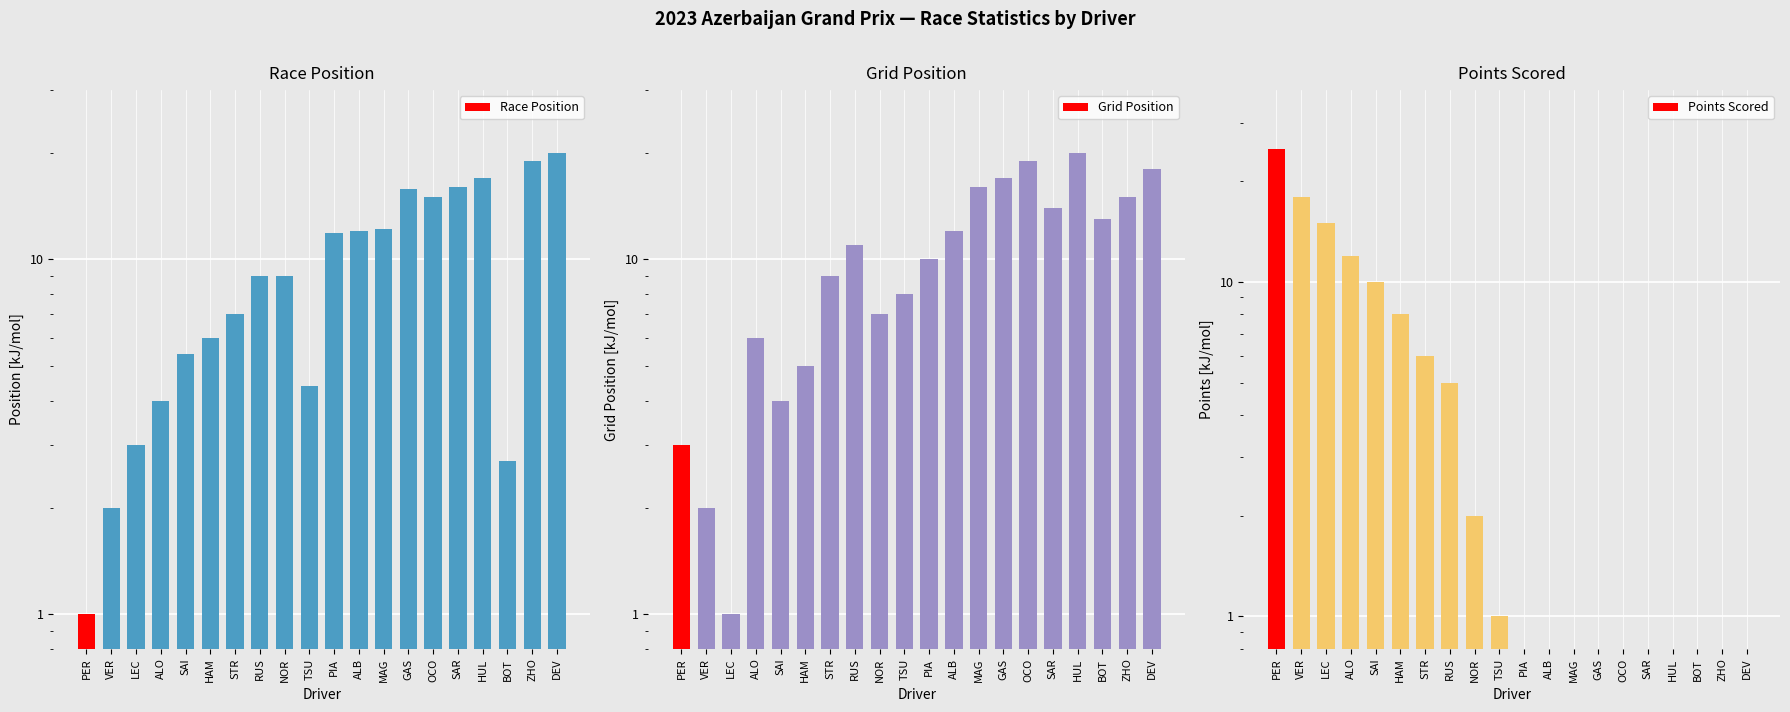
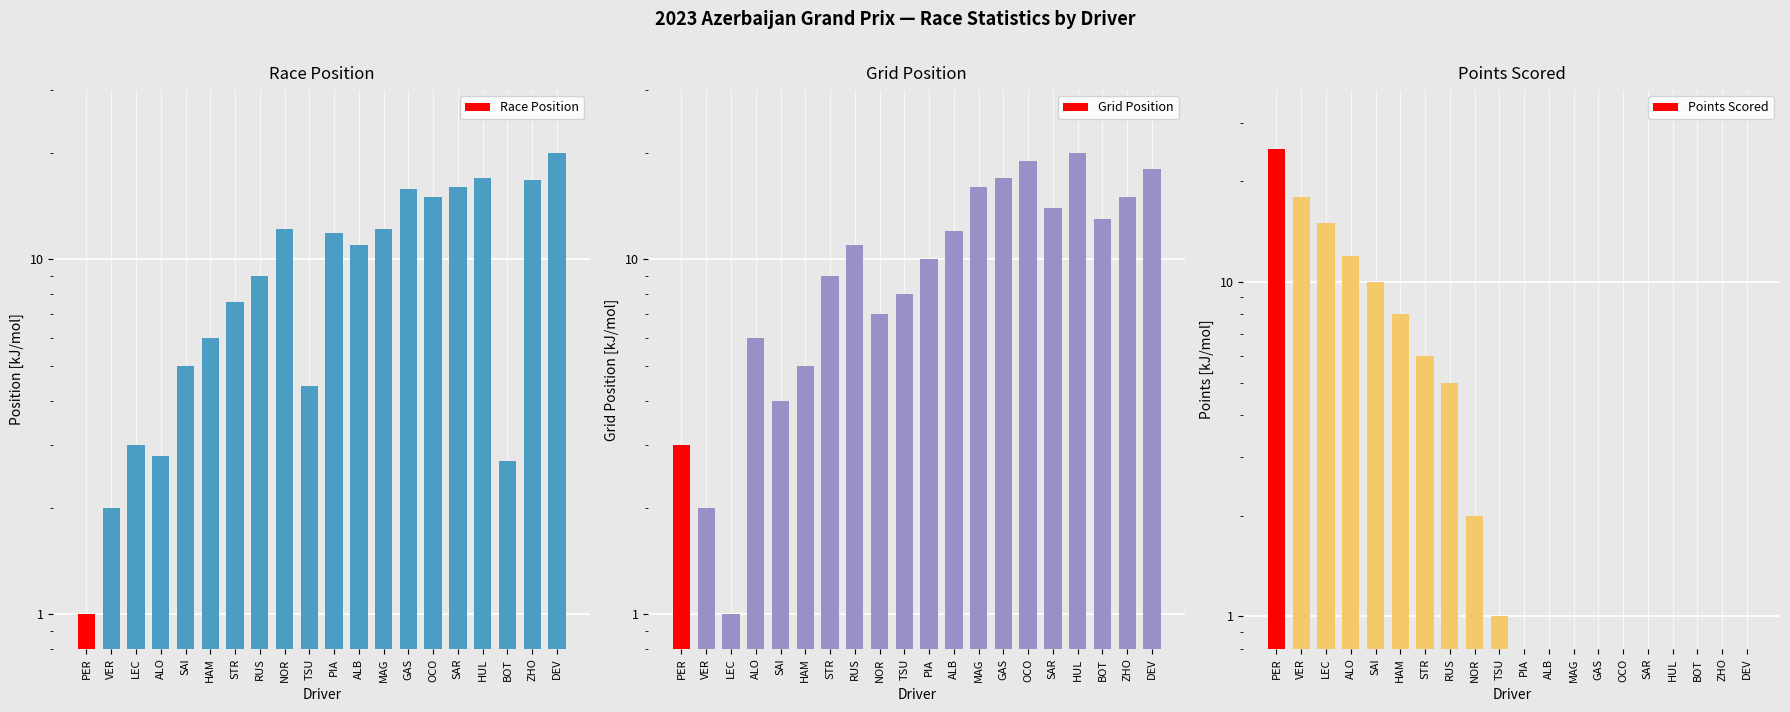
Race Position, ALO: 4.0 -> 2.8
Race Position, SAI: 5.4 -> 5.0
Race Position, STR: 7.0 -> 7.6
Race Position, NOR: 9.0 -> 12.2
Race Position, ALB: 12 -> 11
Race Position, ZHO: 19 -> 17
